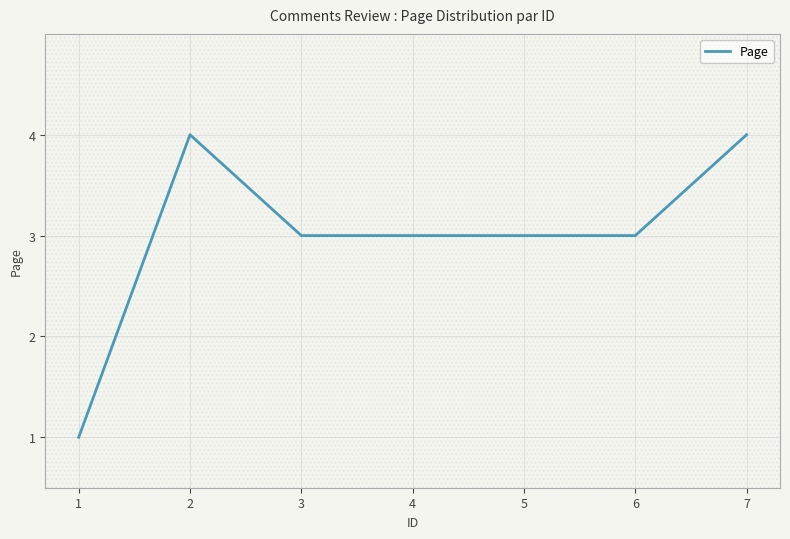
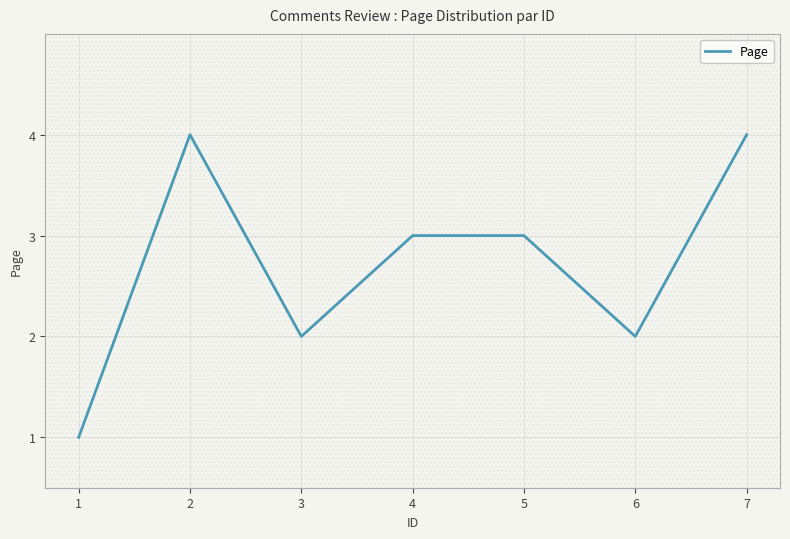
3: 3 -> 2
6: 3 -> 2
